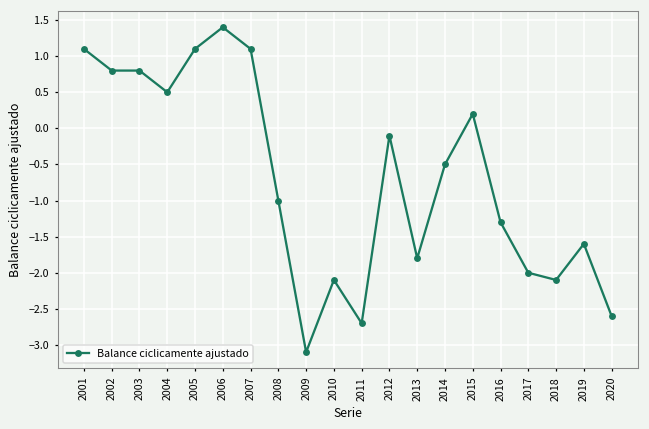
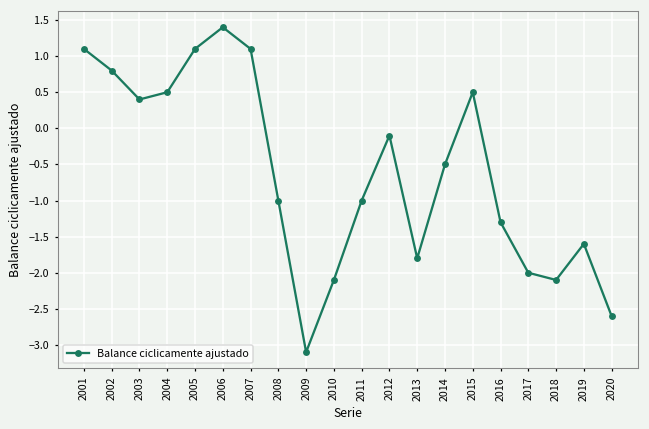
2003: 0.8 -> 0.4
2011: -2.7 -> -1.0
2015: 0.2 -> 0.5
